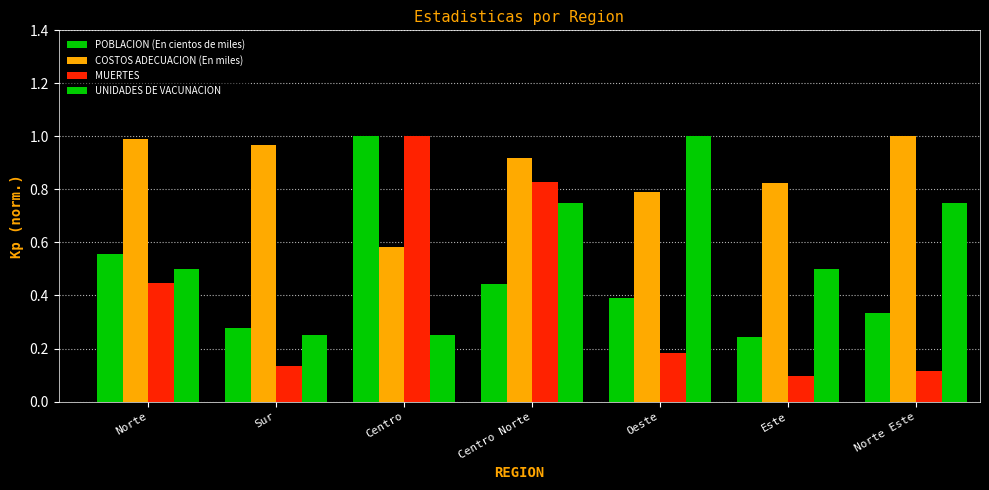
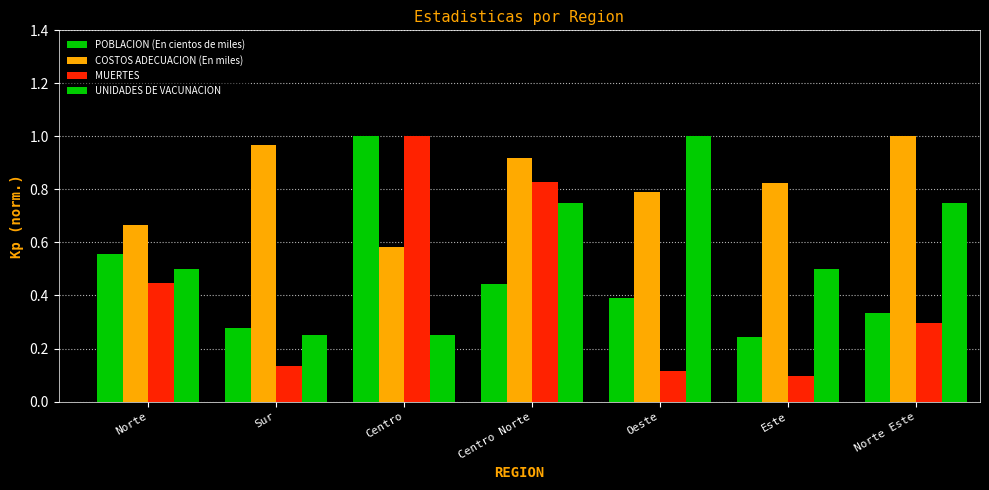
COSTOS ADECUACION (En miles), Norte: 0.99 -> 0.67
MUERTES, Oeste: 0.18 -> 0.12
MUERTES, Norte Este: 0.12 -> 0.29
